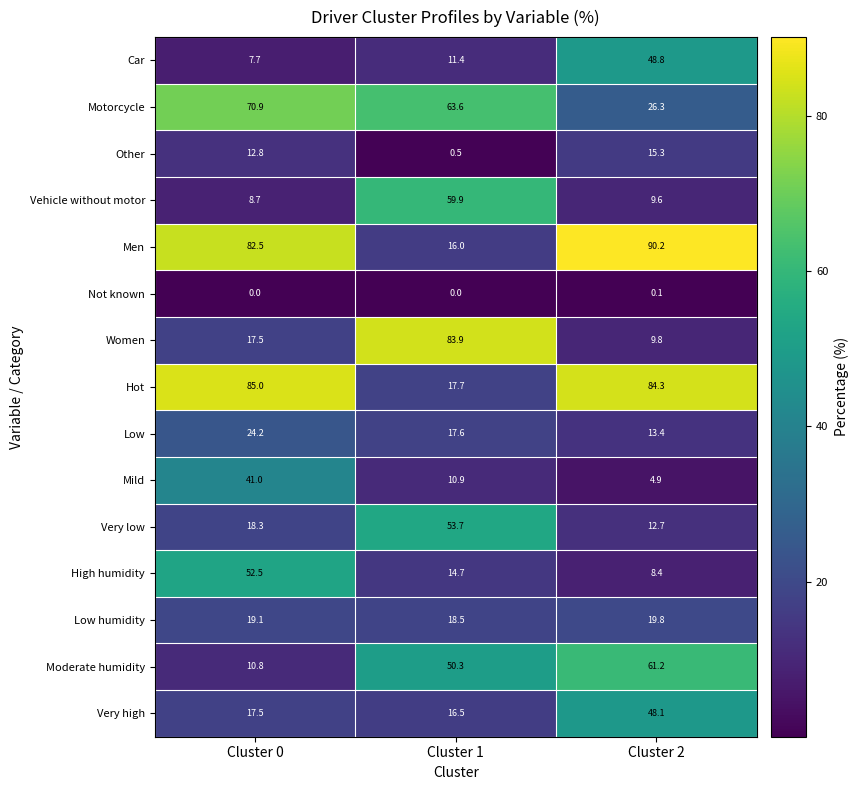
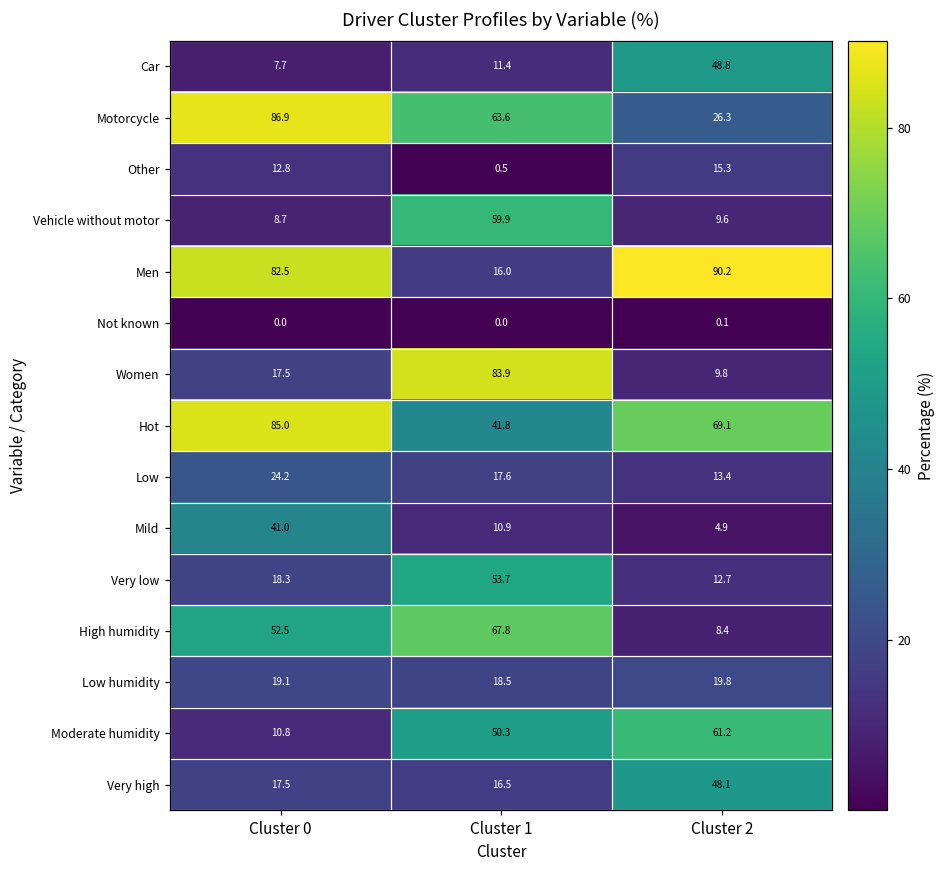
Motorcycle, Cluster 0: 70.9 -> 86.9
Hot, Cluster 1: 17.7 -> 41.8
Hot, Cluster 2: 84.3 -> 69.1
High humidity, Cluster 1: 14.7 -> 67.8
